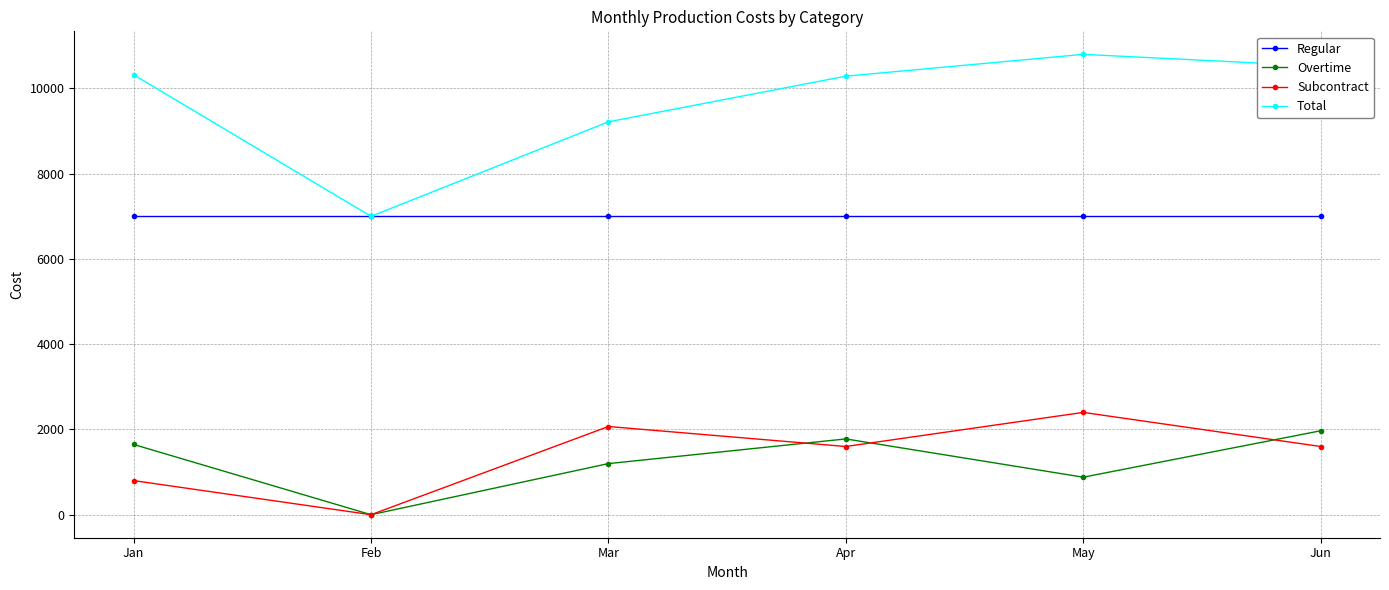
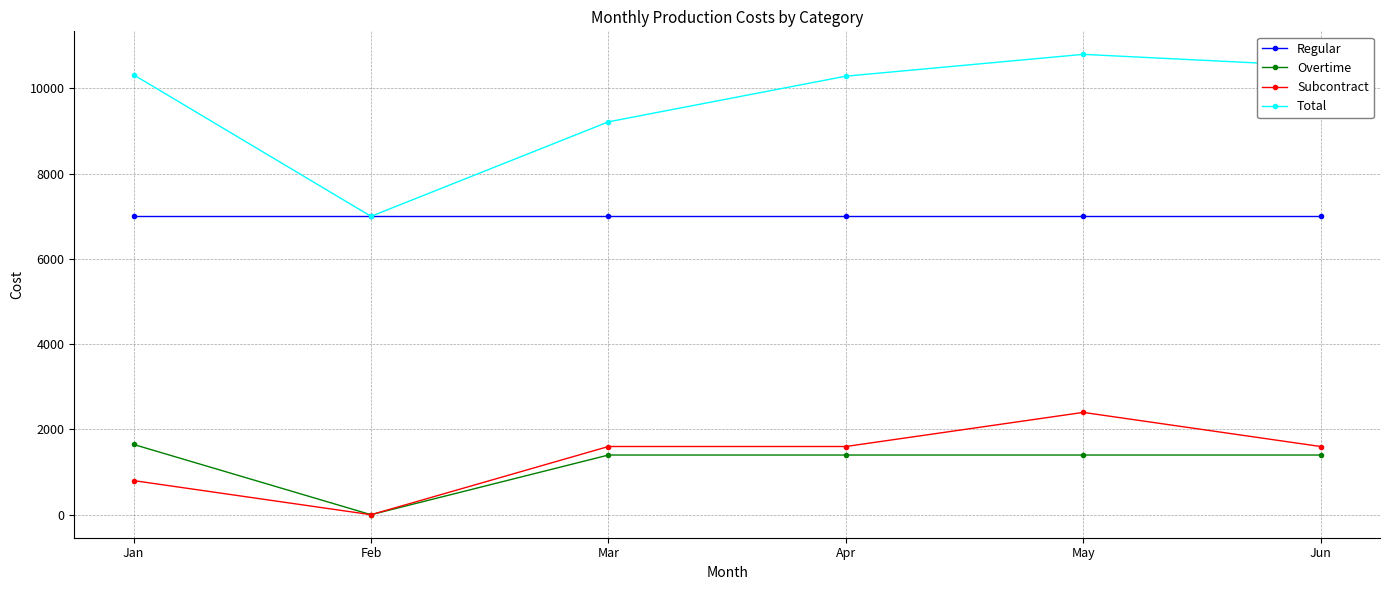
Overtime, Mar: 1200 -> 1400
Subcontract, Mar: 2100 -> 1600
Overtime, Apr: 1800 -> 1400
Overtime, May: 900 -> 1400
Overtime, Jun: 2000 -> 1400
